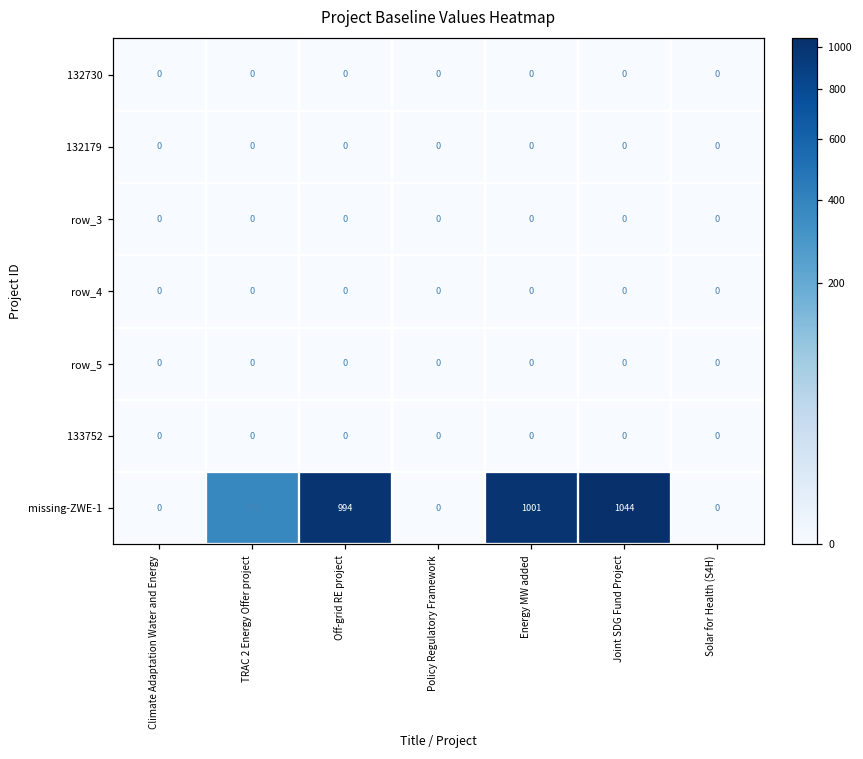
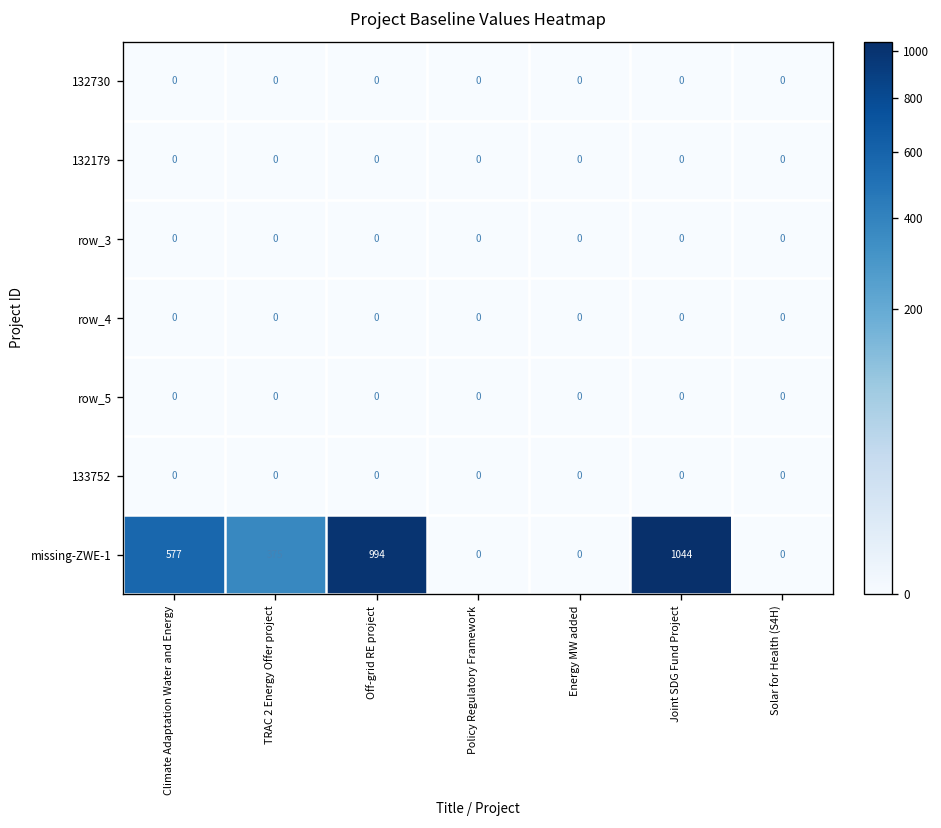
missing-ZWE-1, Climate Adaptation Water and Energy: 0 -> 577
missing-ZWE-1, Energy MW added: 1001 -> 0
